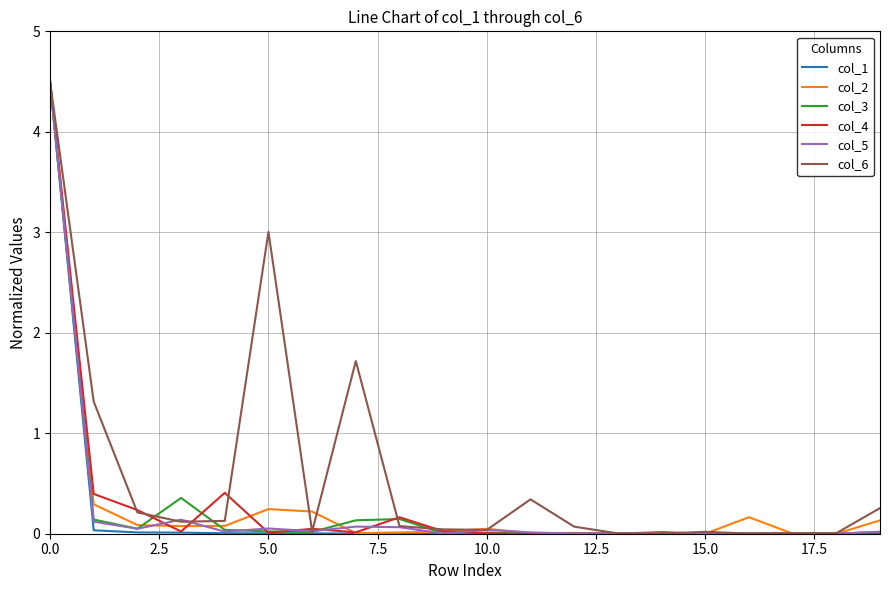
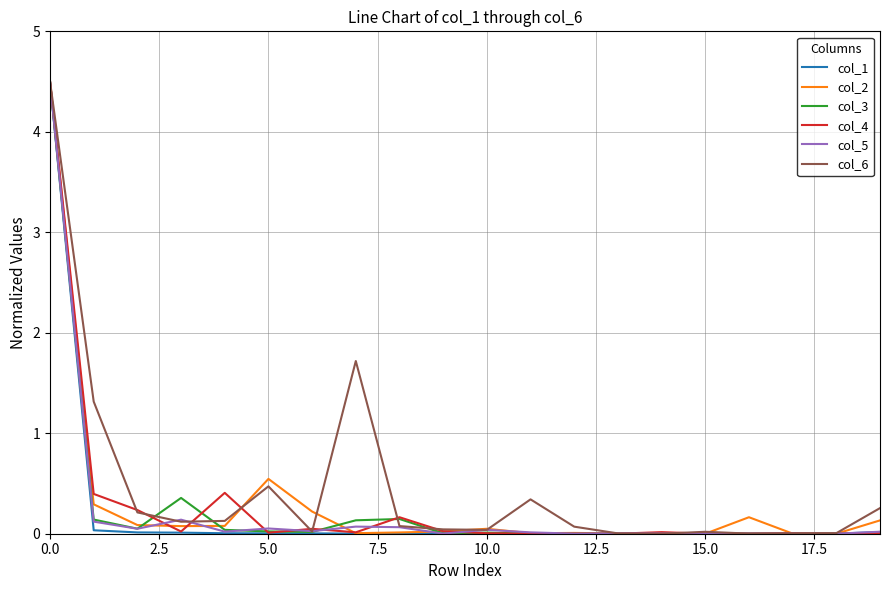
col_2, 5.0: 0.25 -> 0.55
col_6, 5.0: 3.00 -> 0.47
